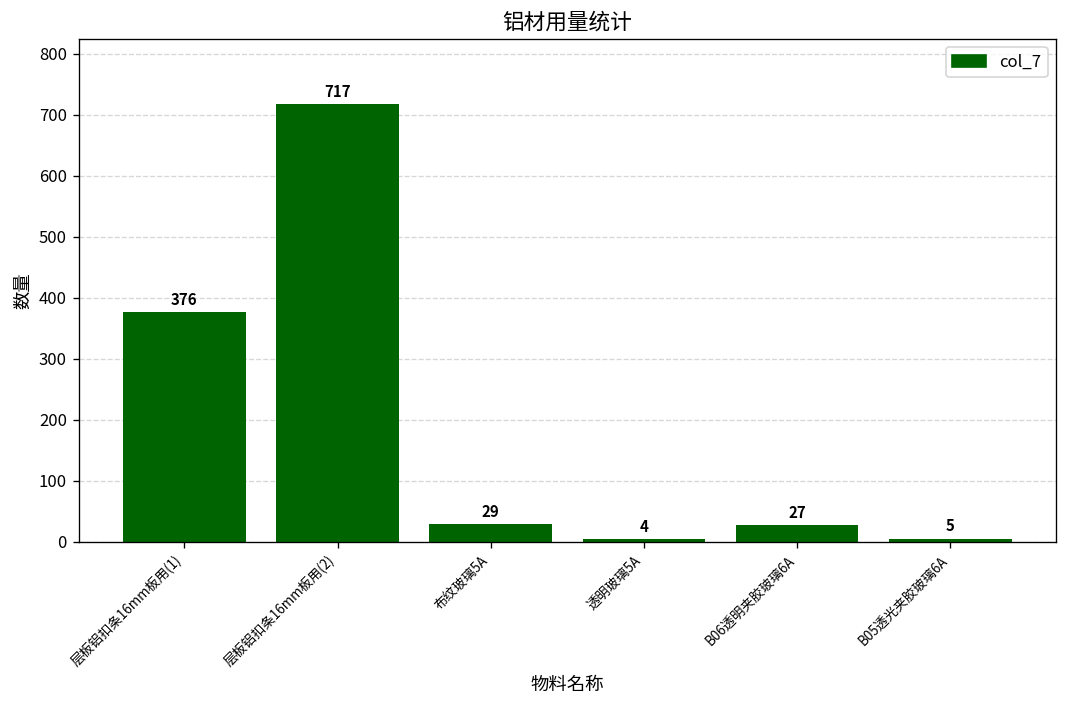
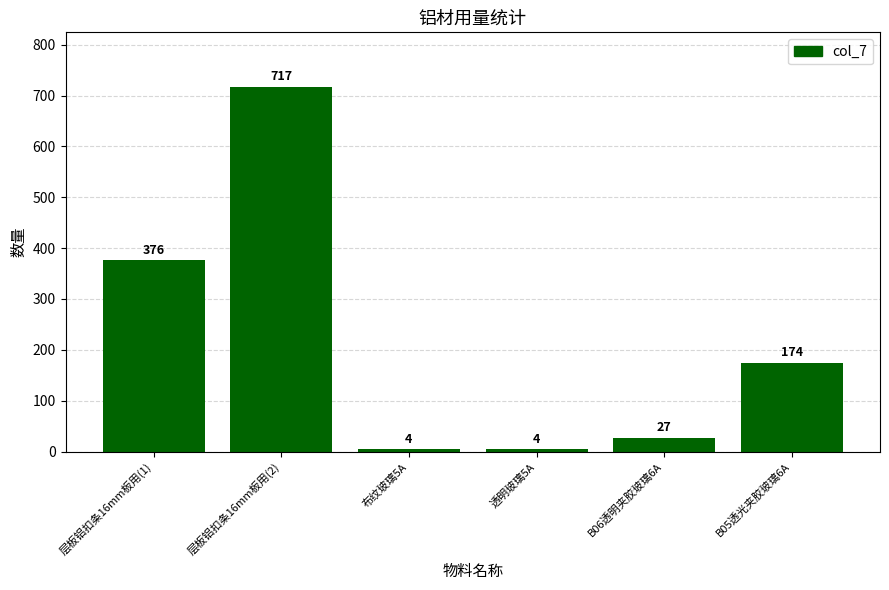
布纹玻璃5A: 29 -> 4
B05透光夹胶玻璃6A: 5 -> 174
